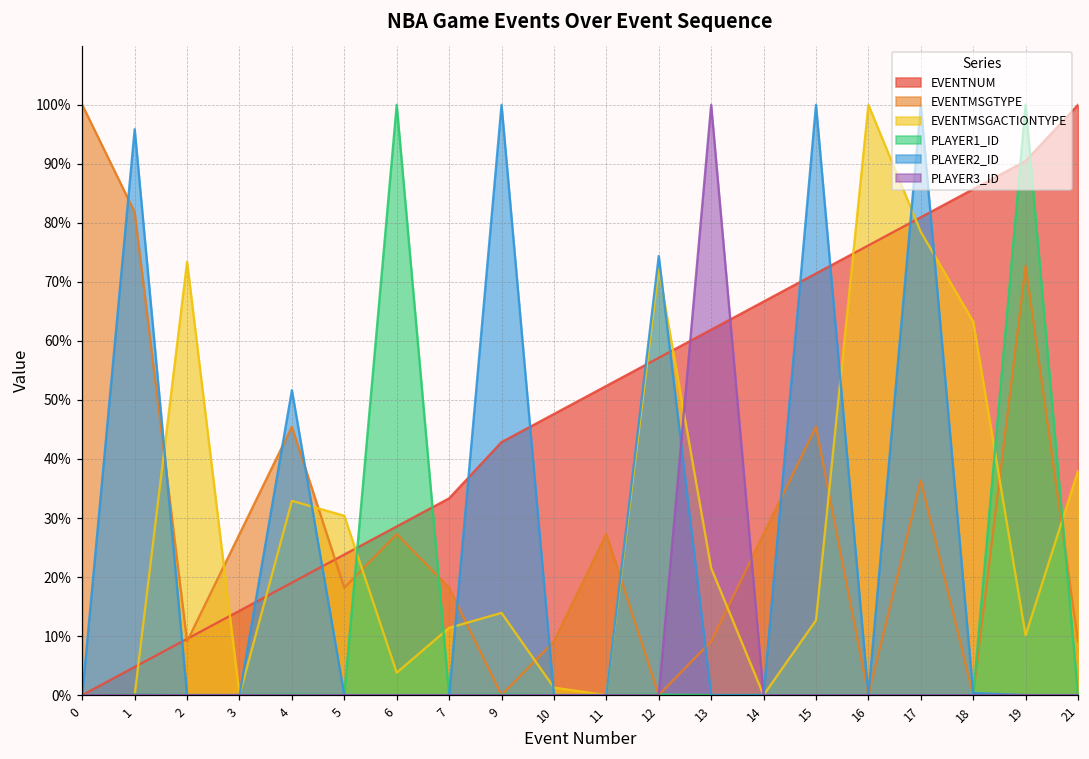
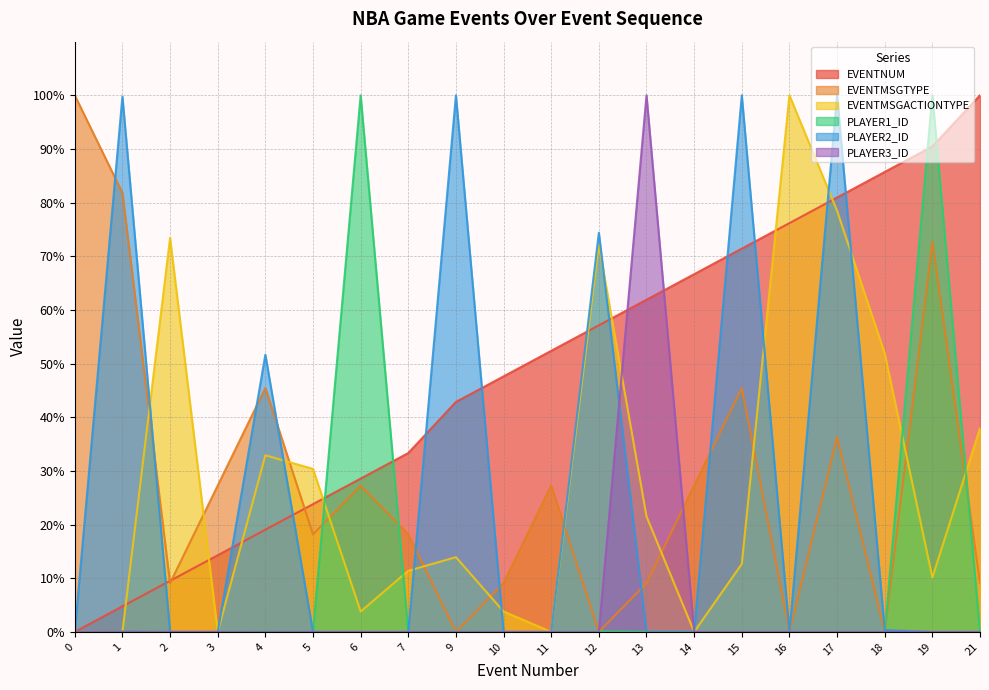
PLAYER2_ID, 1: 96% -> 100%
EVENTMSGACTIONTYPE, 10: 1% -> 4%
EVENTMSGACTIONTYPE, 18: 63% -> 52%
